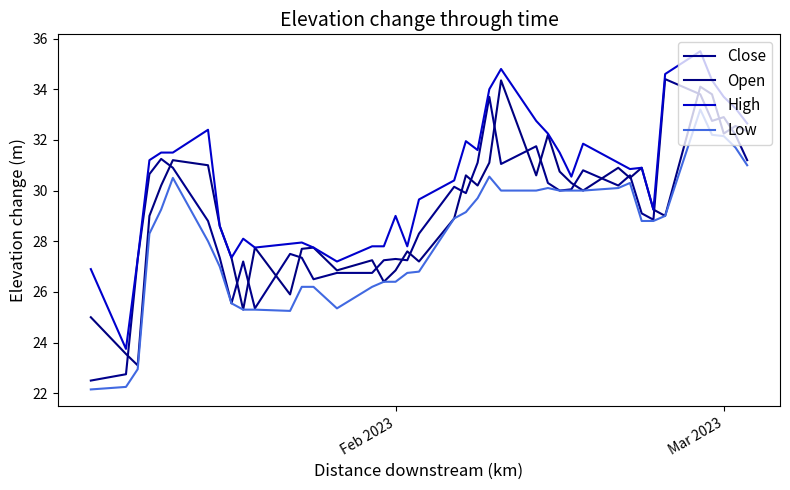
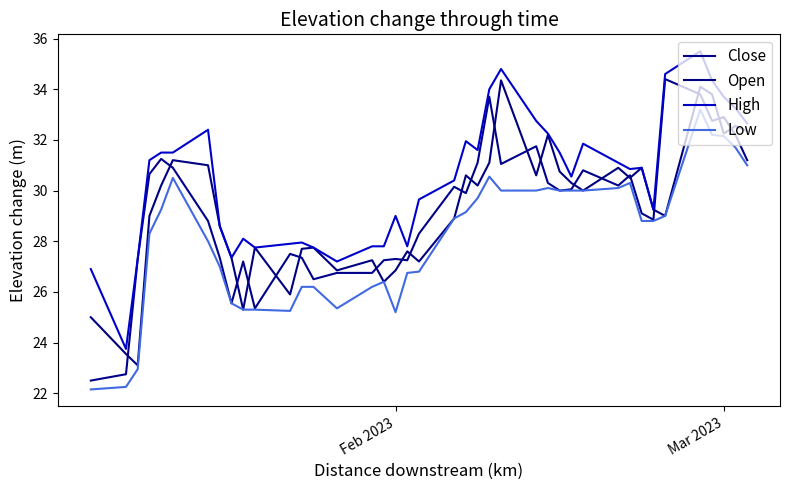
Low, Feb 2023: 26.4 -> 25.2
